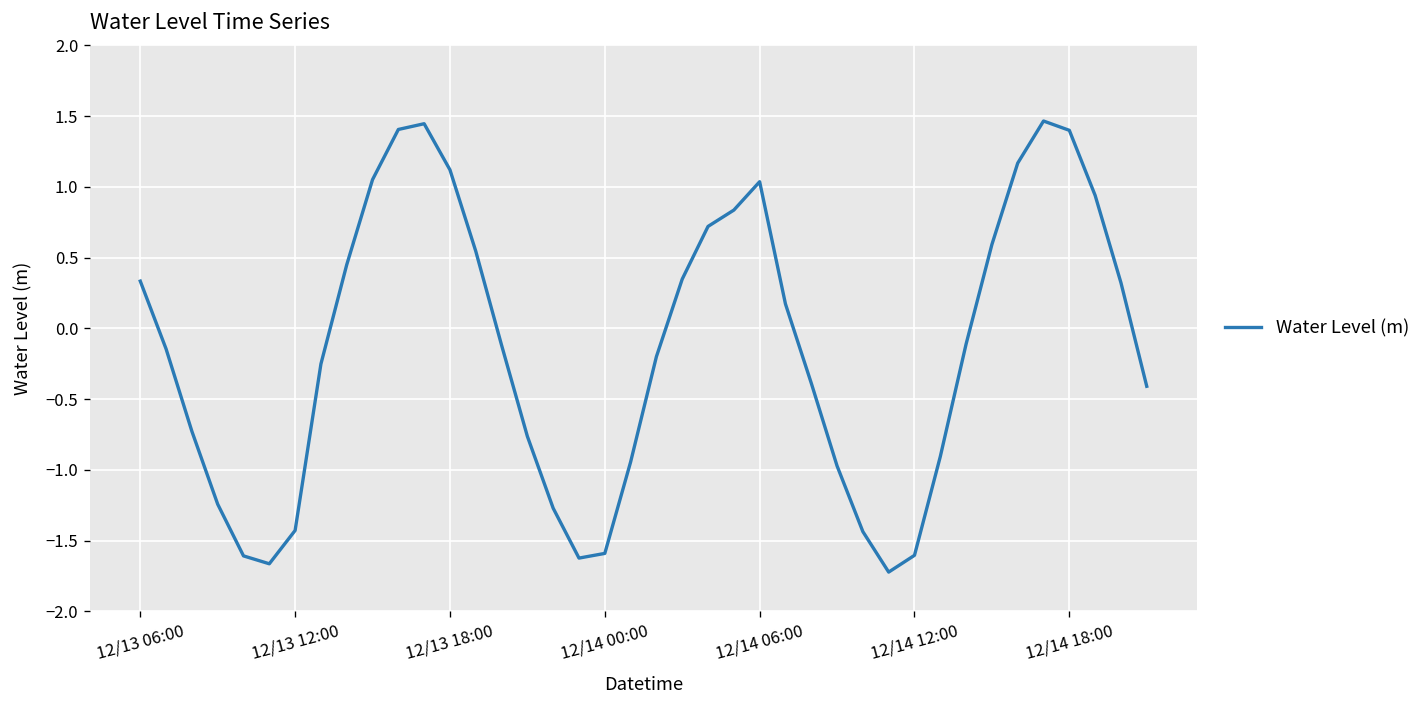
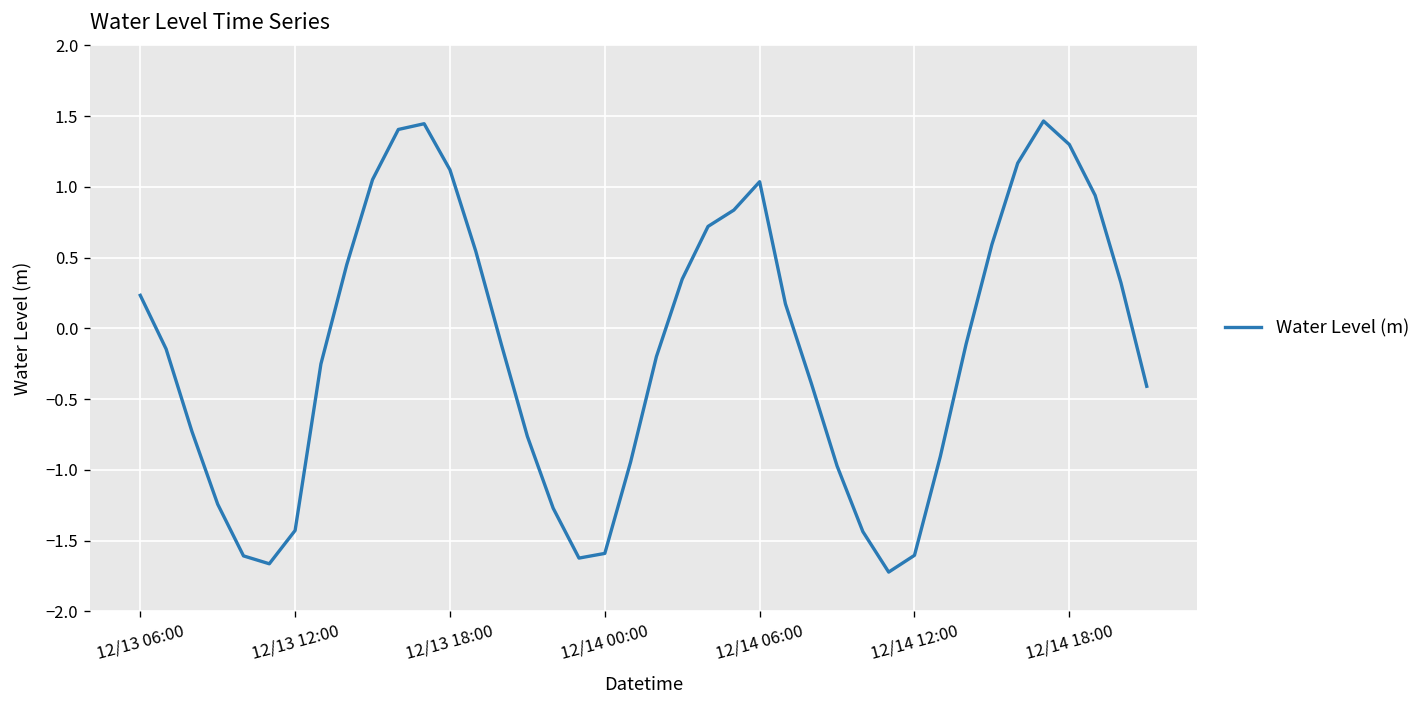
12/13 06:00: 0.33 -> 0.23
12/14 18:00: 1.40 -> 1.30
